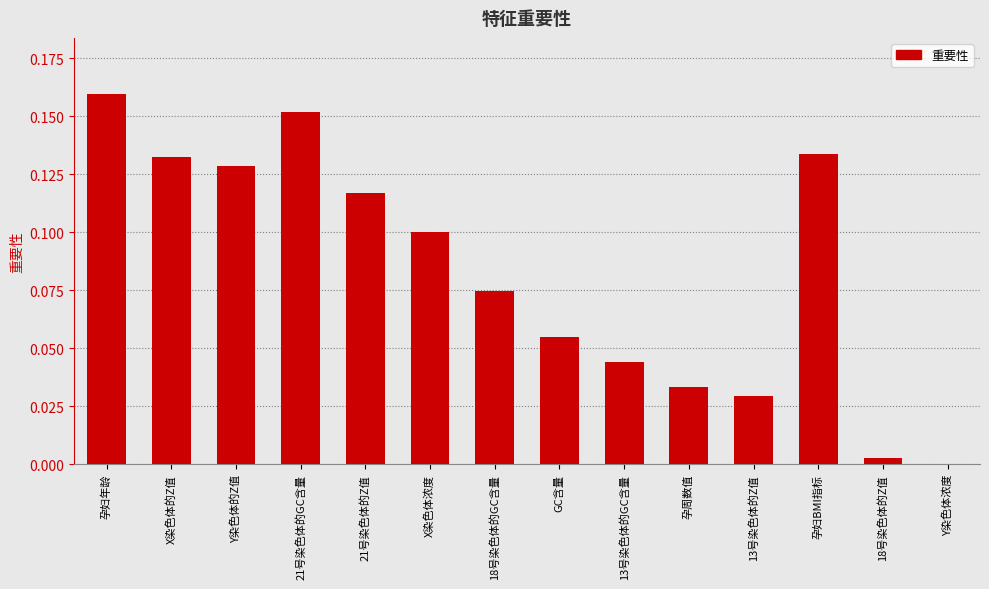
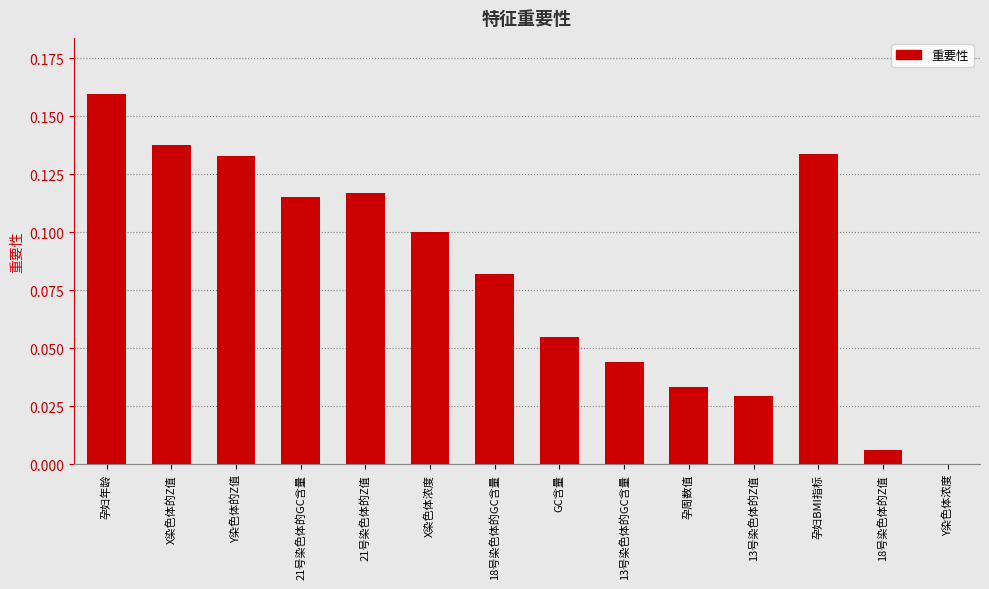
X染色体的Z值: 0.133 -> 0.138
Y染色体的Z值: 0.129 -> 0.133
21号染色体的GC含量: 0.152 -> 0.115
18号染色体的GC含量: 0.075 -> 0.082
18号染色体的Z值: 0.003 -> 0.006
